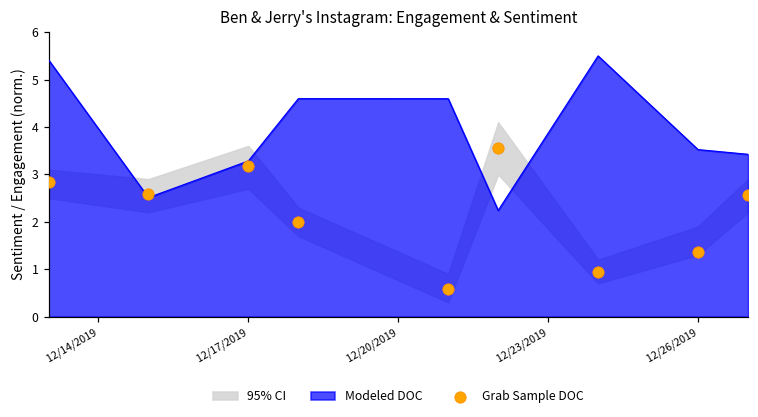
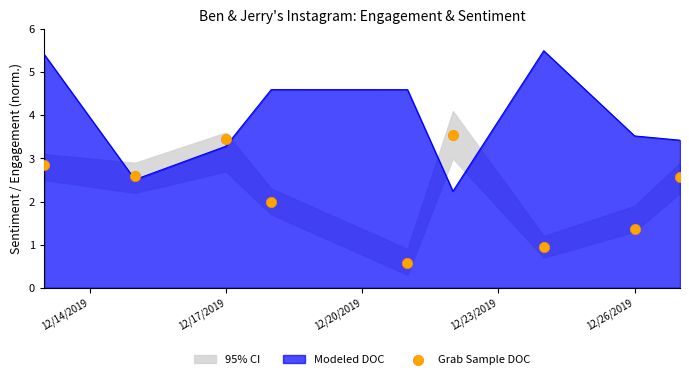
Grab Sample DOC, 12/17/2019: 3.2 -> 3.5
